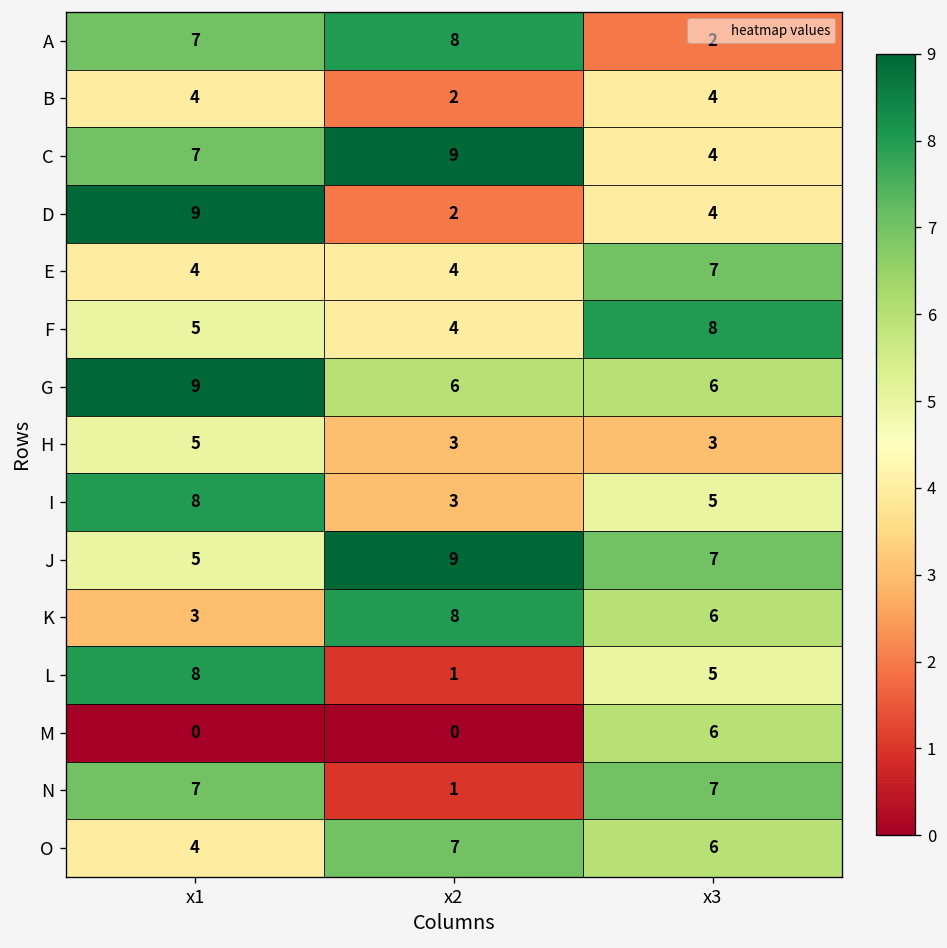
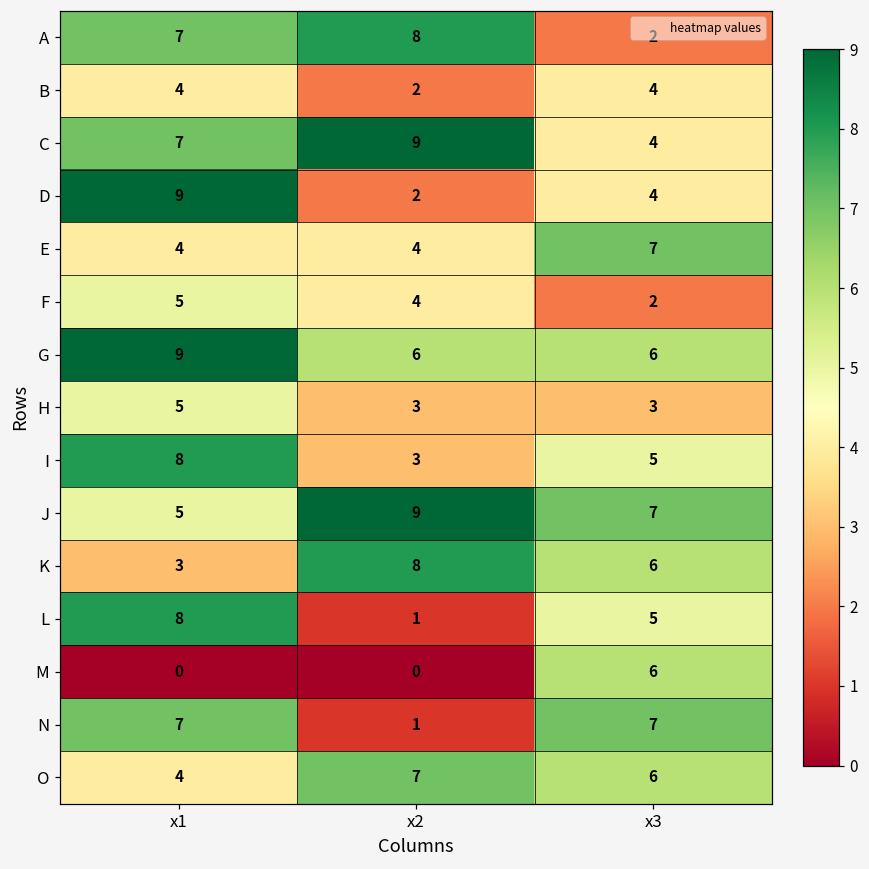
F, x3: 8 -> 2
